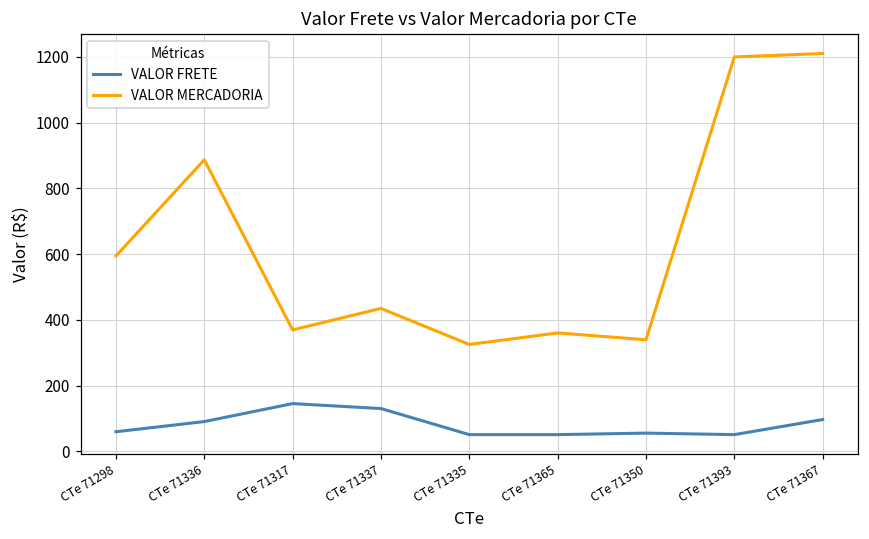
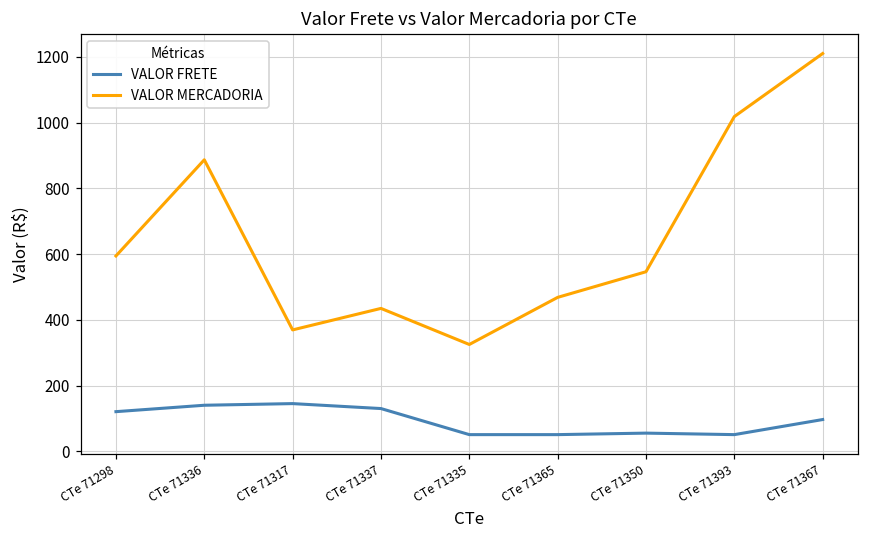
VALOR FRETE, CTe 71298: 60 -> 120
VALOR FRETE, CTe 71336: 90 -> 140
VALOR MERCADORIA, CTe 71365: 360 -> 470
VALOR MERCADORIA, CTe 71350: 340 -> 550
VALOR MERCADORIA, CTe 71393: 1200 -> 1020
